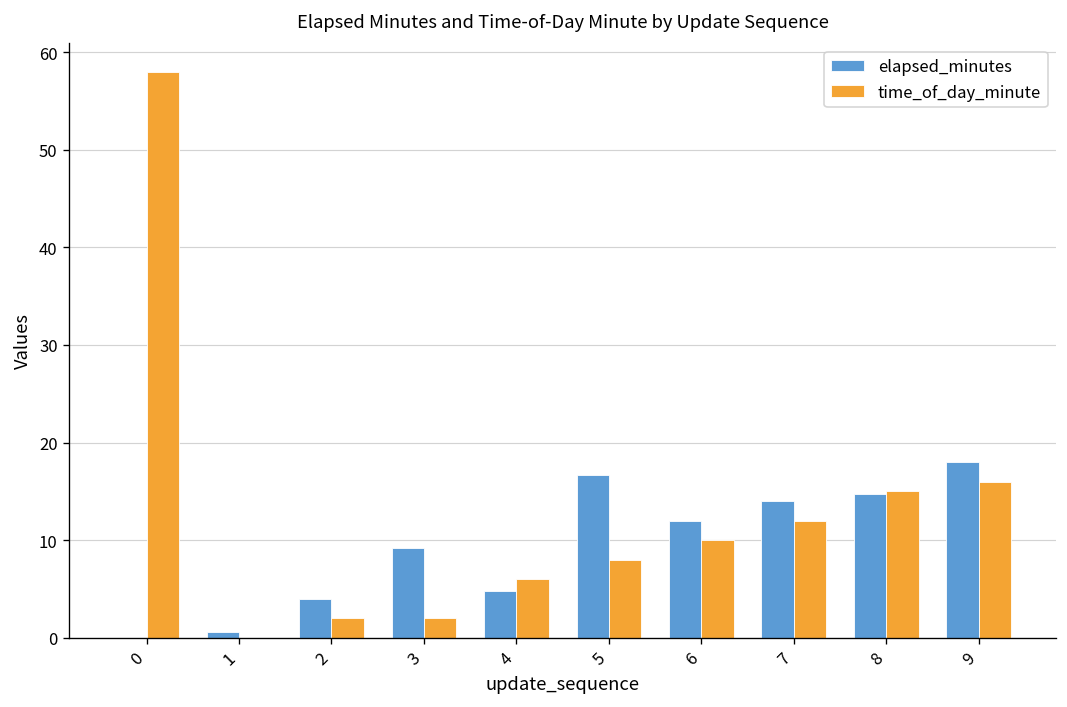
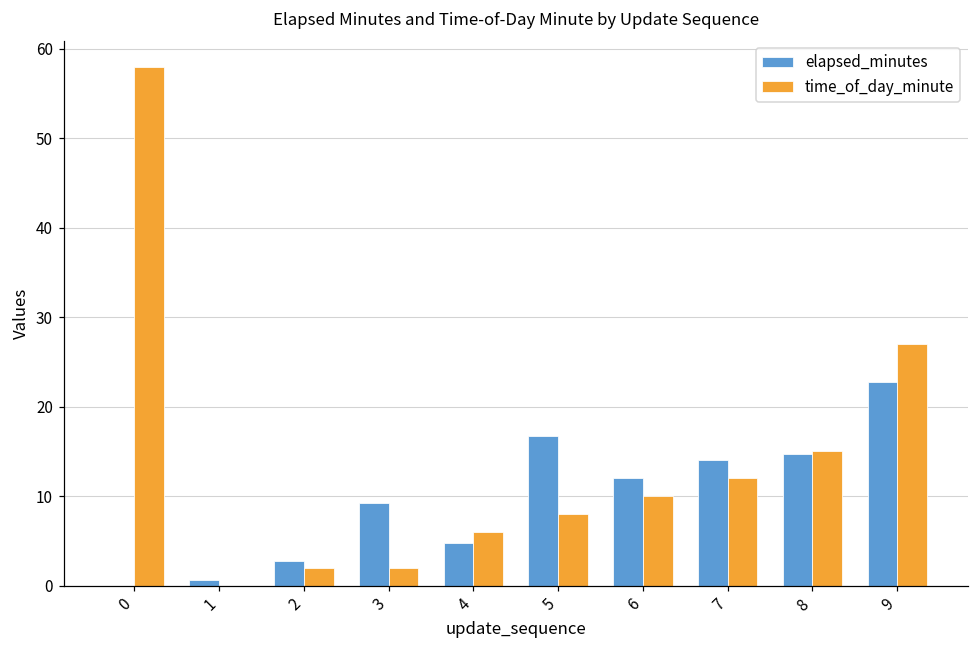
elapsed_minutes, 2: 4 -> 3
elapsed_minutes, 9: 18 -> 23
time_of_day_minute, 9: 16 -> 27
